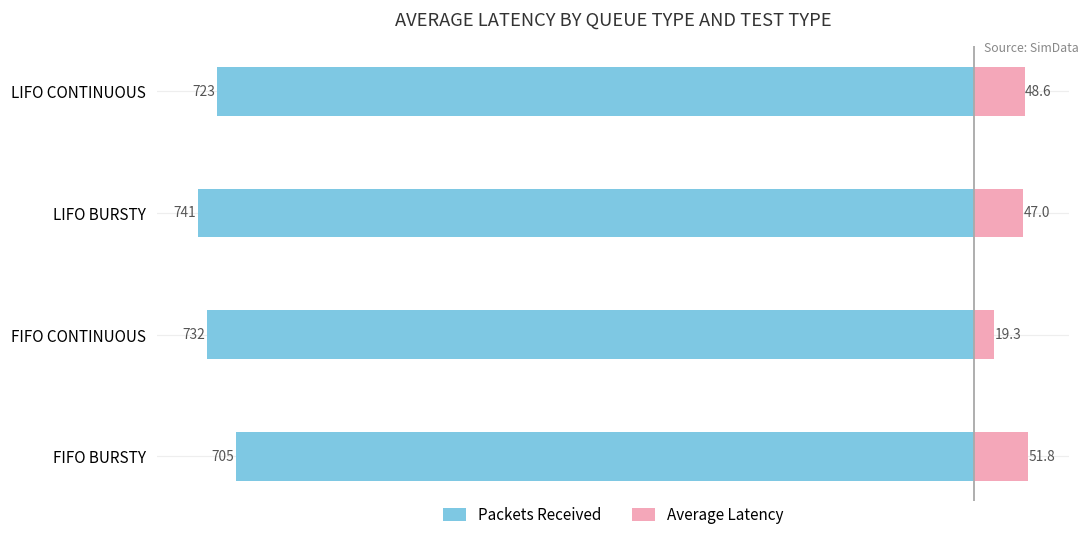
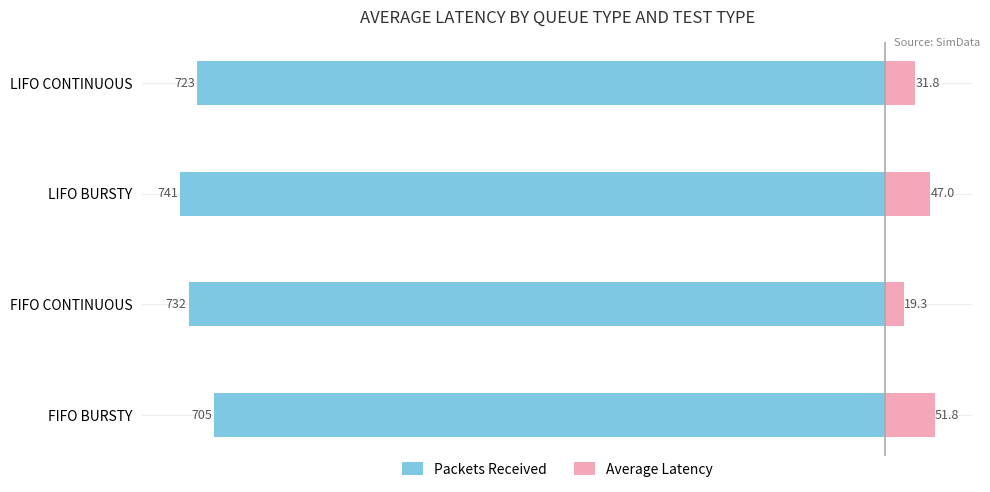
Average Latency, LIFO CONTINUOUS: 48.6 -> 31.8
